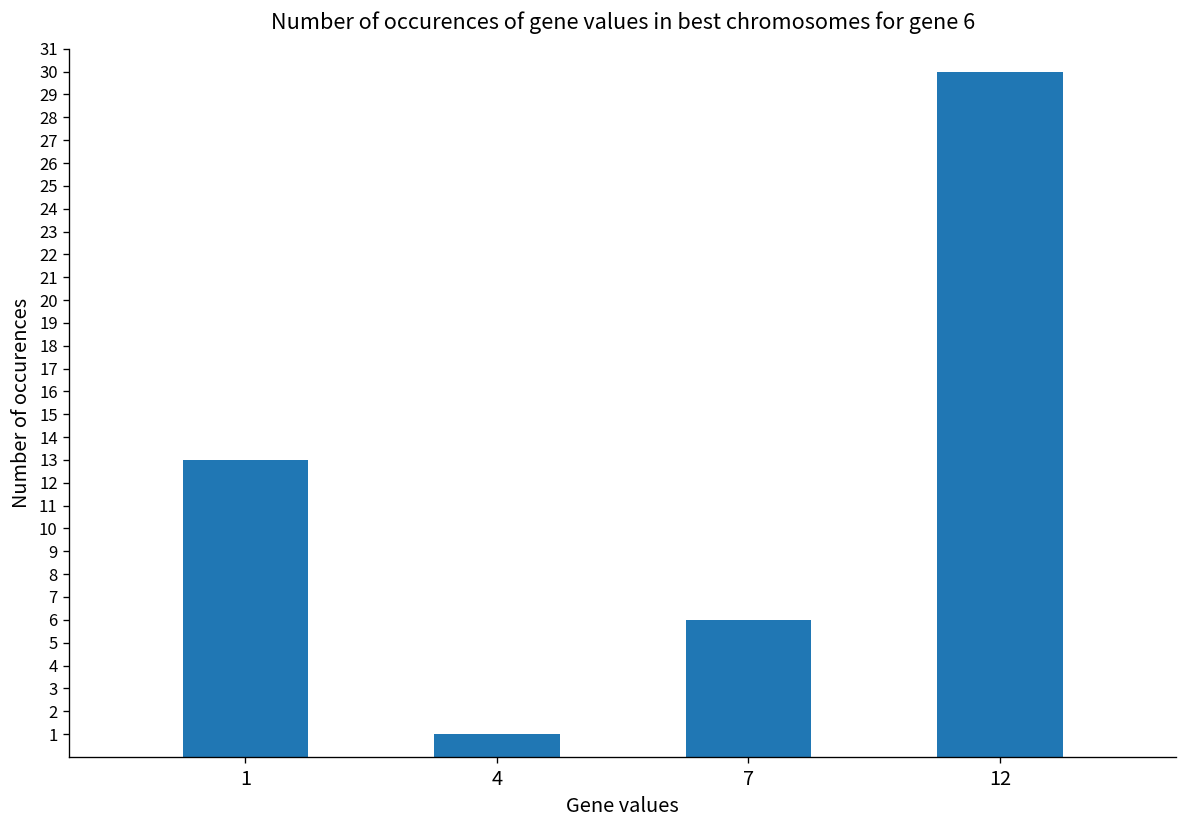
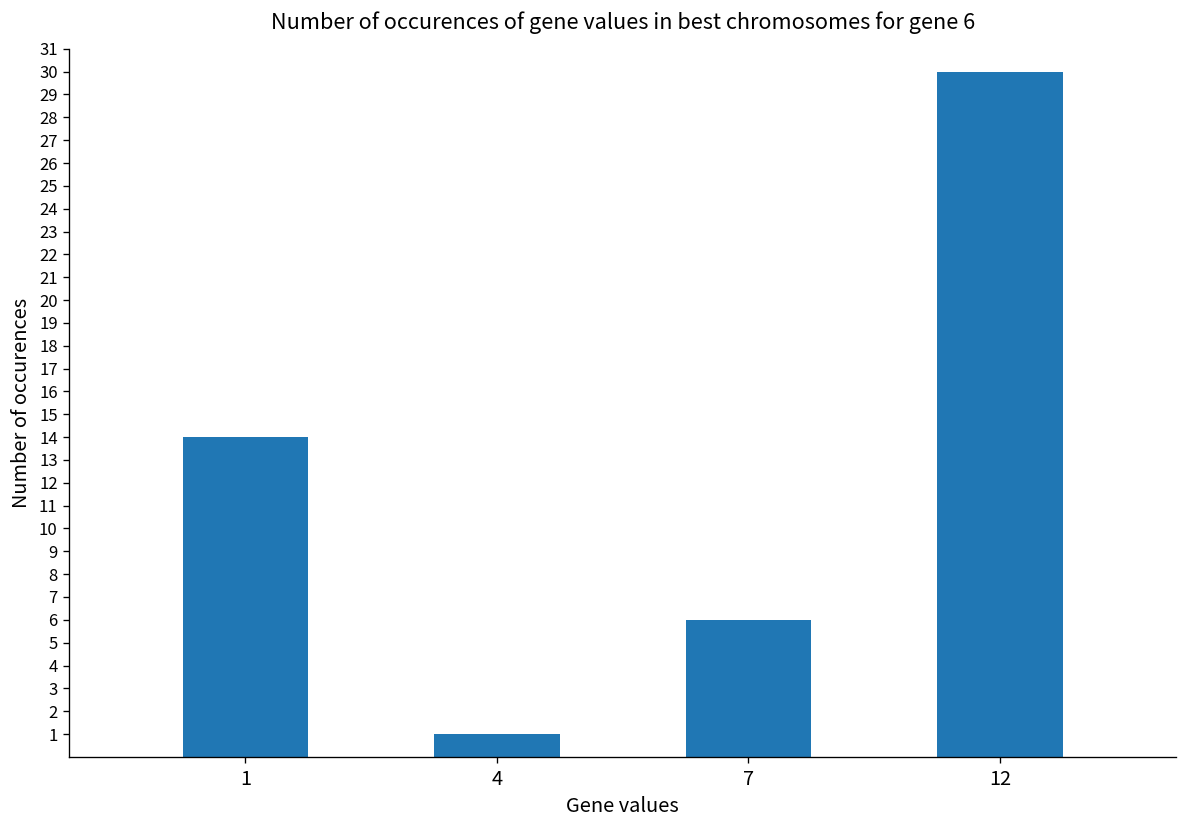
1: 13 -> 14
